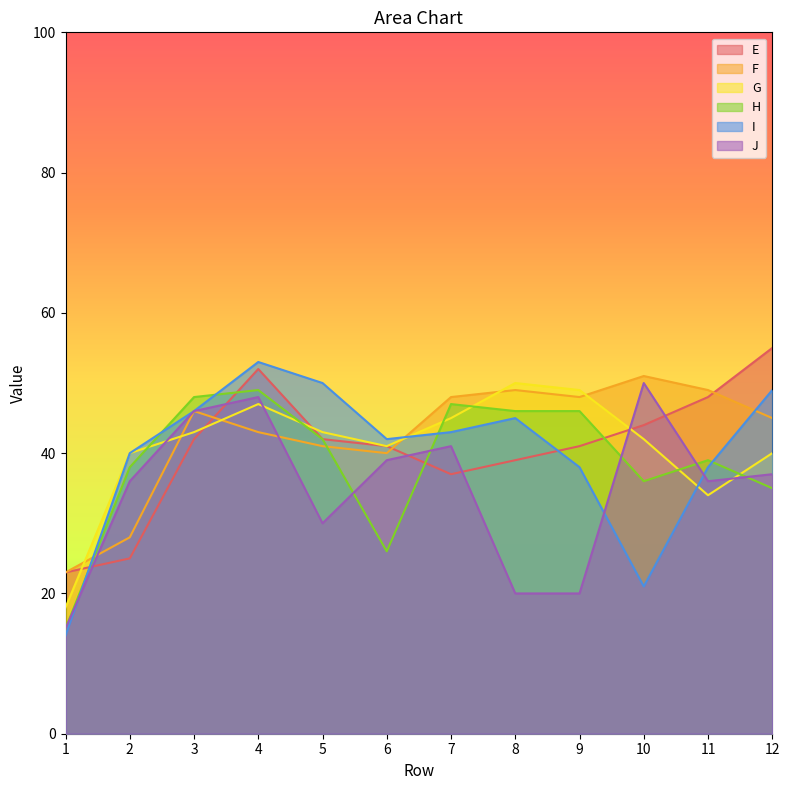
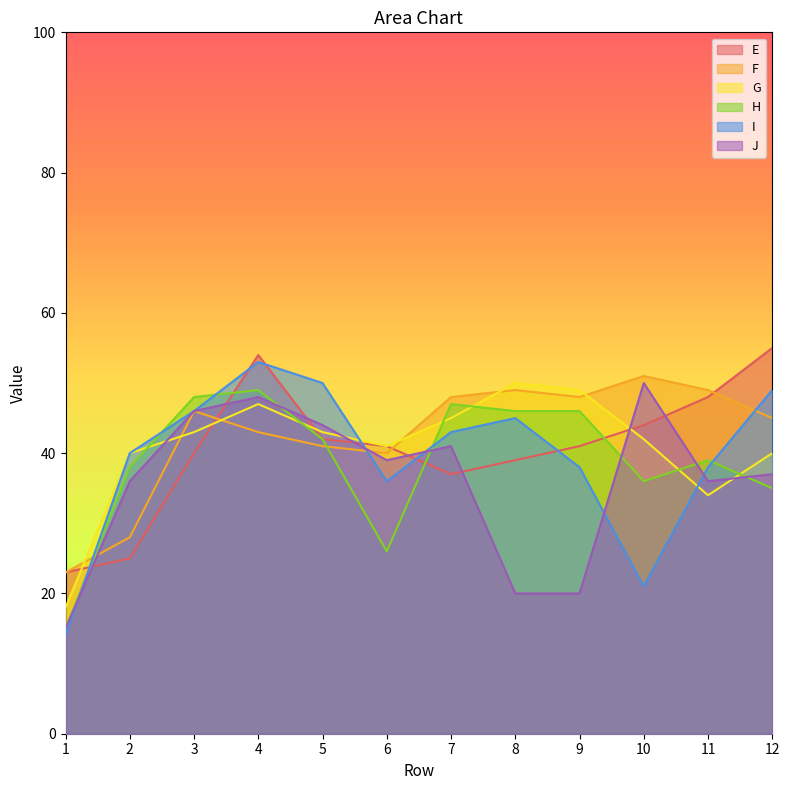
E, 3: 42 -> 40
E, 4: 52 -> 54
J, 5: 30 -> 44
I, 6: 42 -> 36
